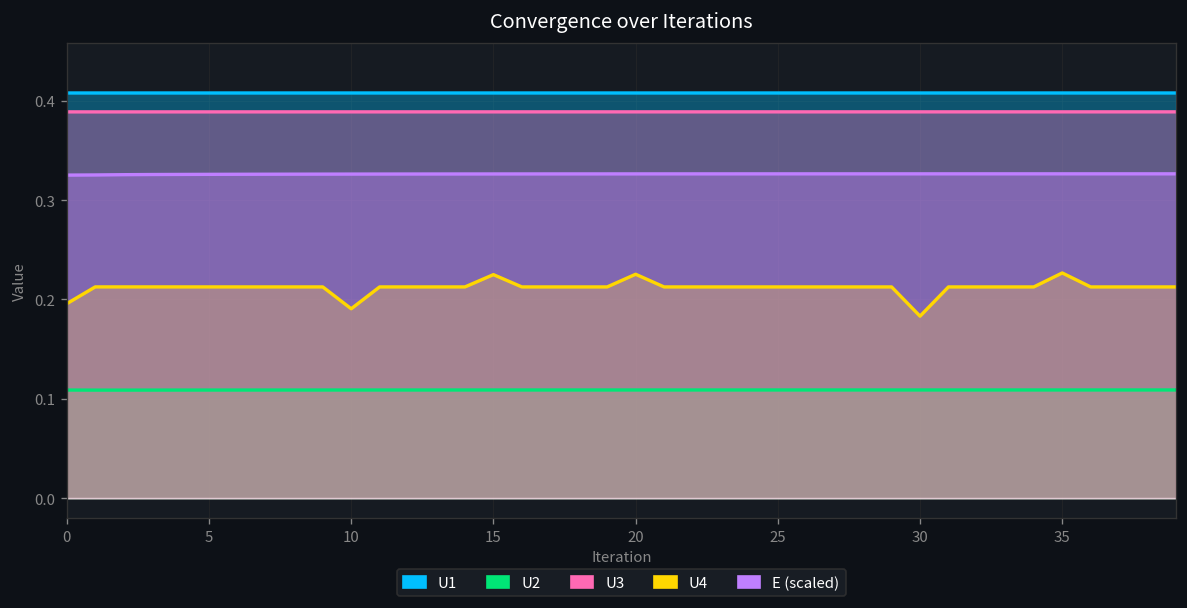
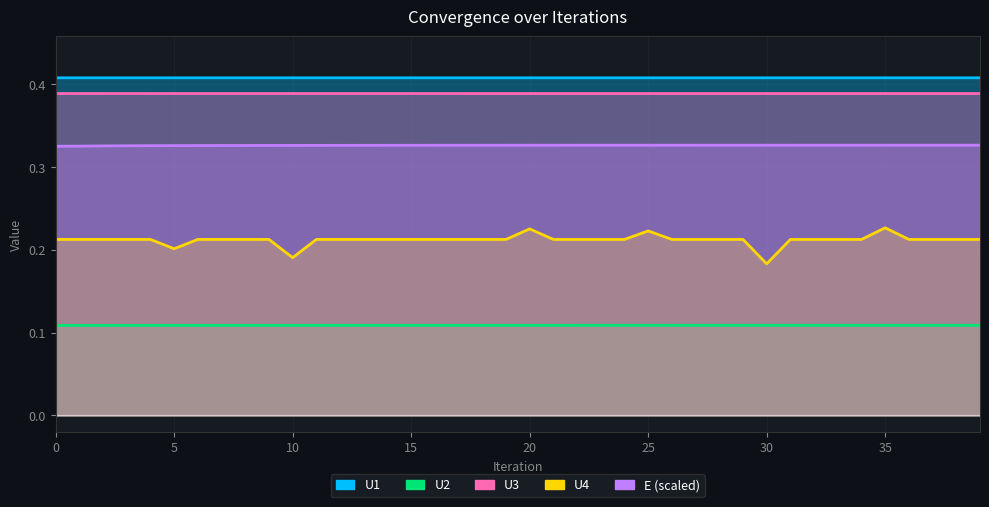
U4, 0: 0.20 -> 0.21
U4, 5: 0.21 -> 0.20
U4, 15: 0.22 -> 0.21
U4, 25: 0.21 -> 0.22
